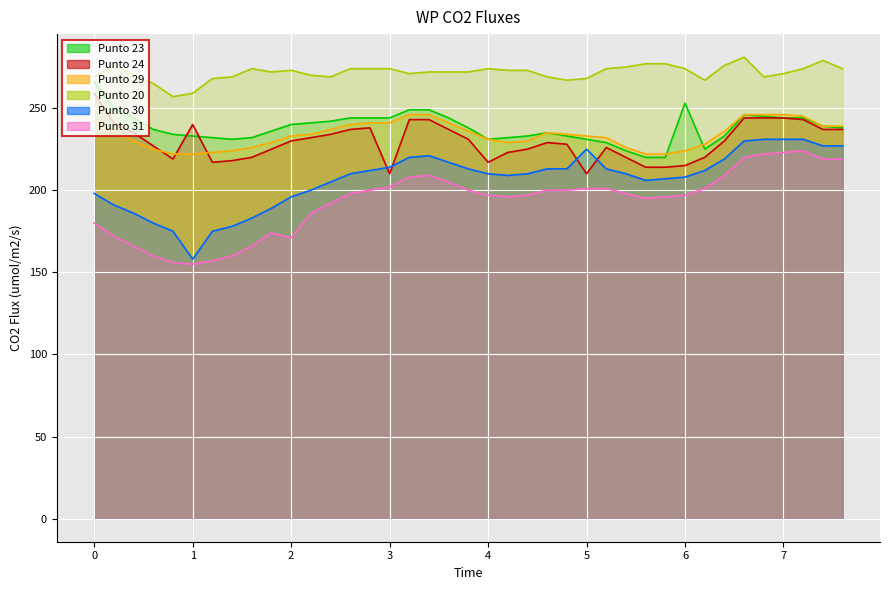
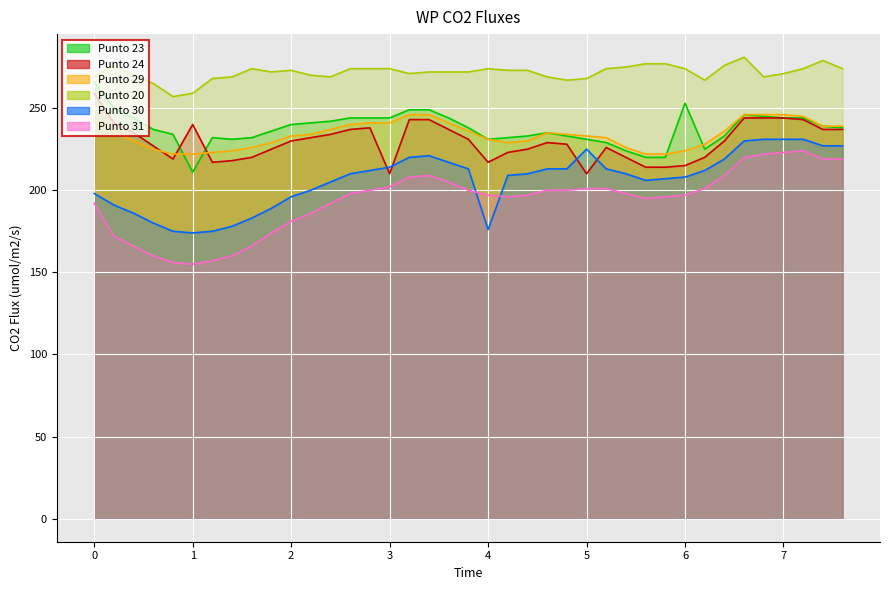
Punto 31, 0: 180 -> 192
Punto 23, 1: 233 -> 211
Punto 30, 1: 158 -> 174
Punto 31, 2: 171 -> 181
Punto 30, 4: 210 -> 176
